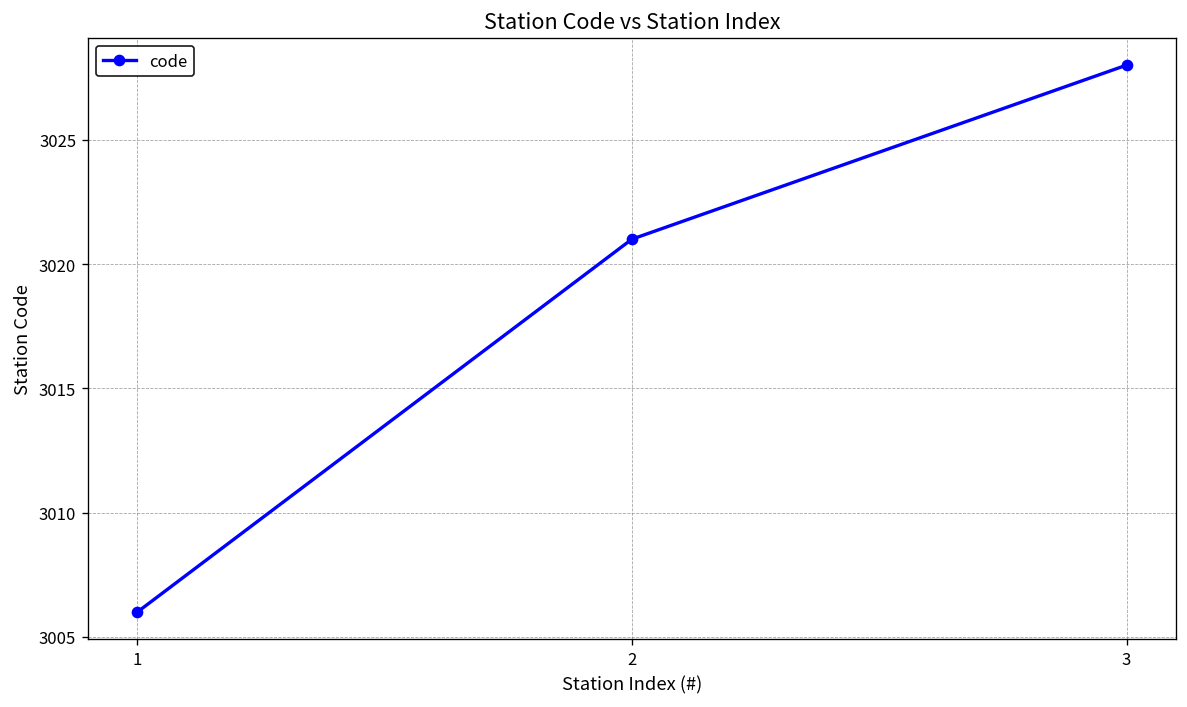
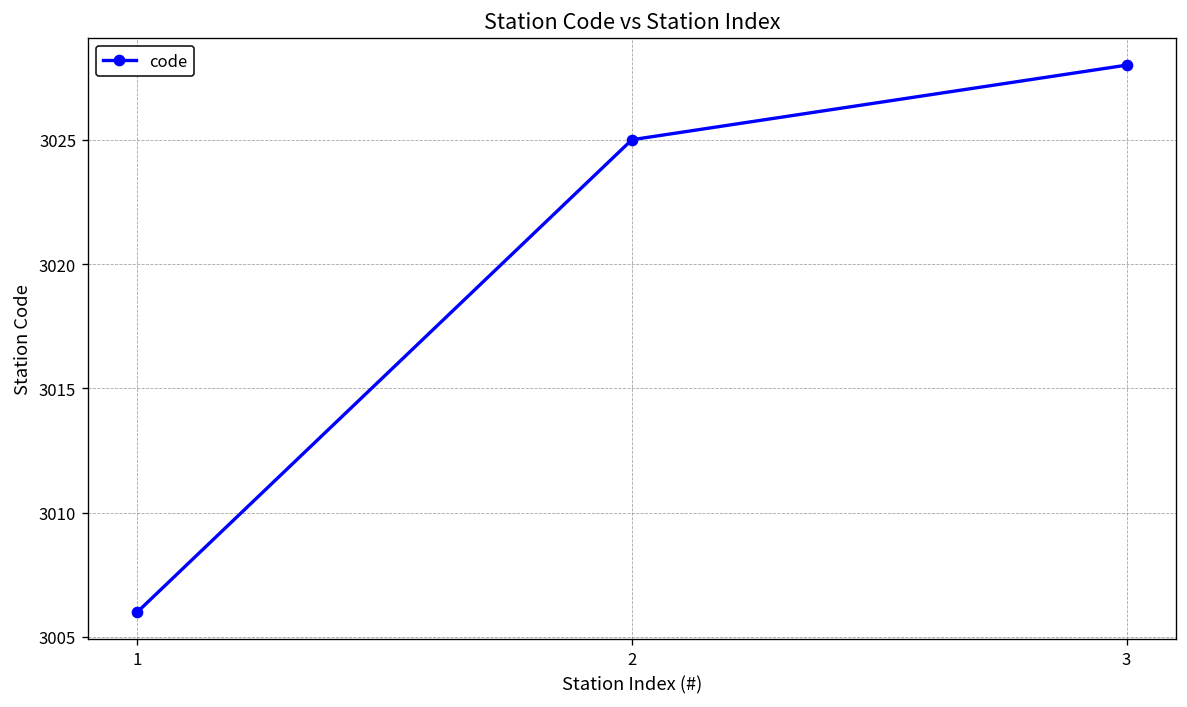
2: 3021 -> 3025
